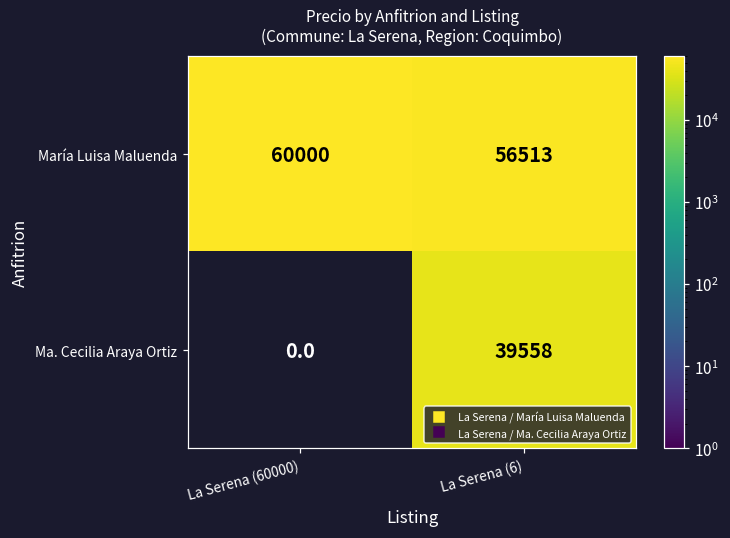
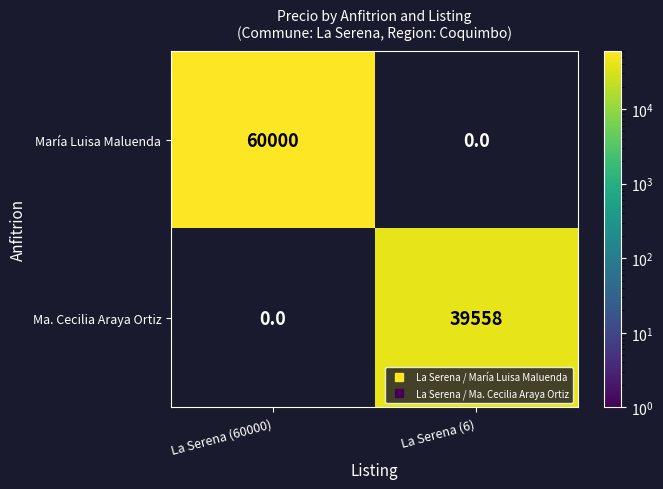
María Luisa Maluenda, La Serena (6): 56513 -> 0.0
